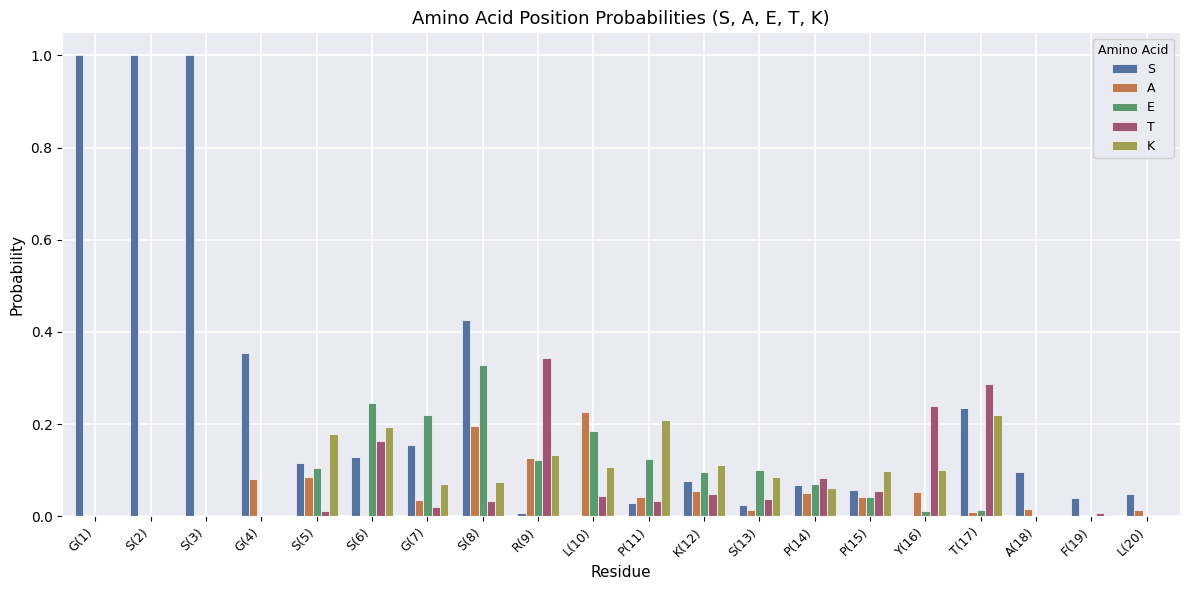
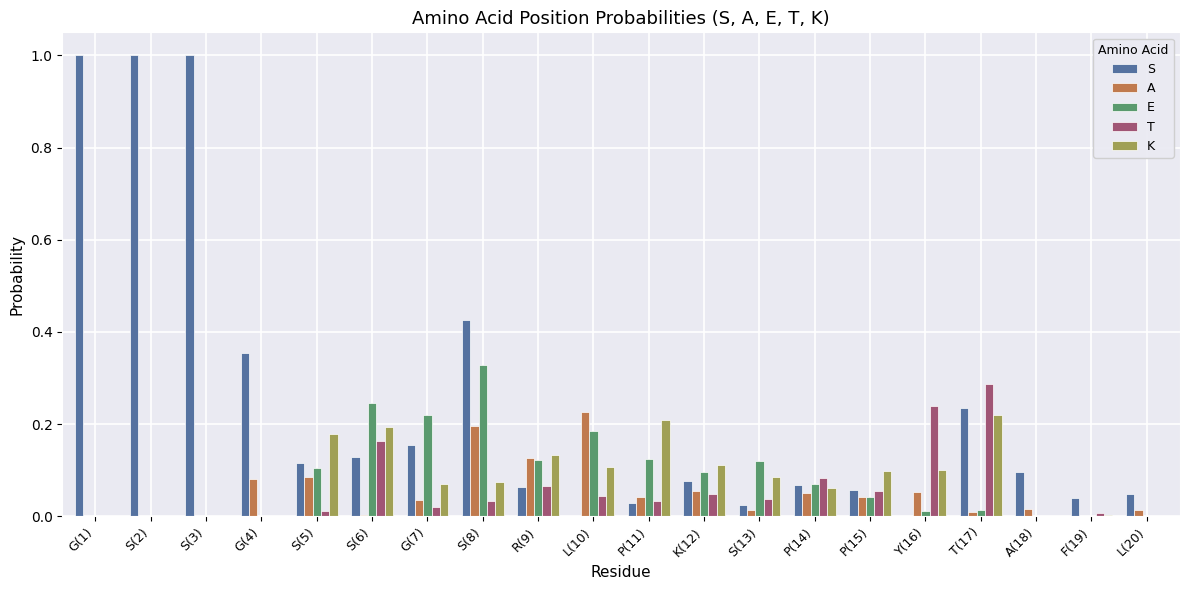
S, R(9): 0.01 -> 0.06
T, R(9): 0.34 -> 0.07
E, S(13): 0.10 -> 0.12
